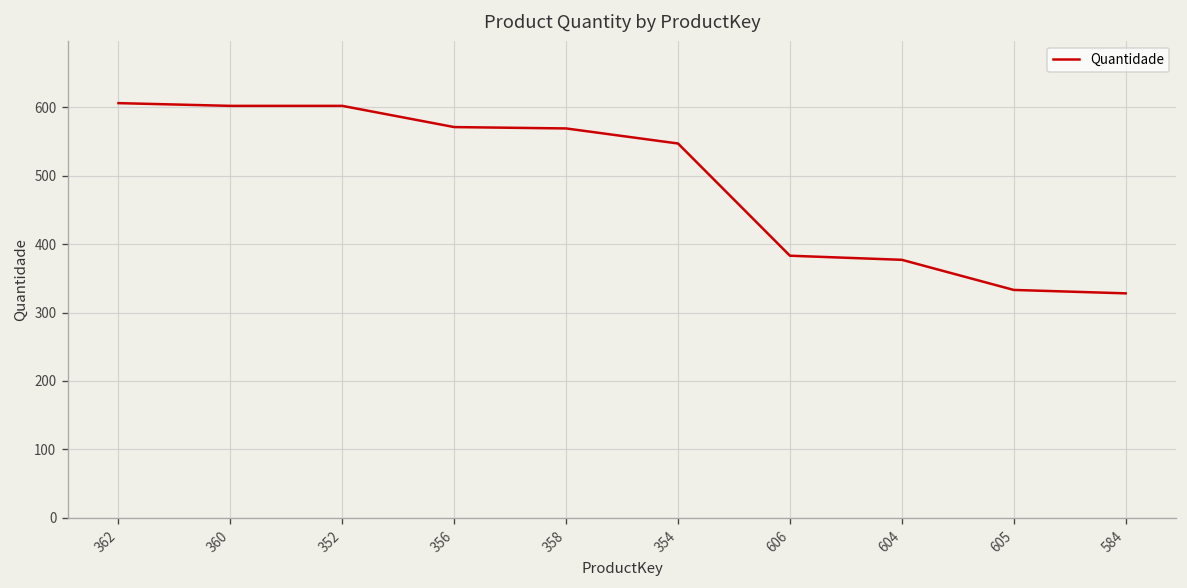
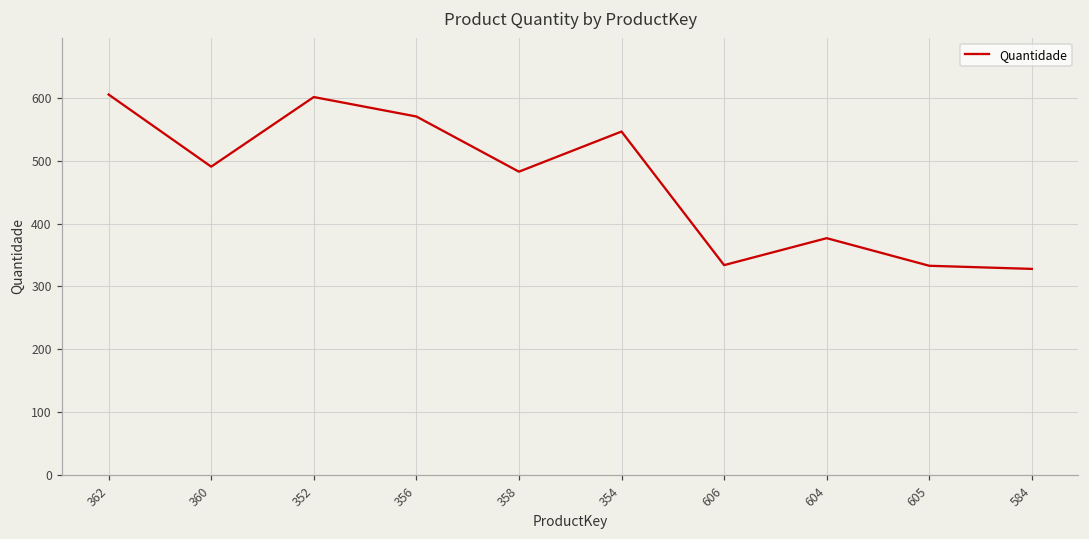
360: 600 -> 490
358: 570 -> 480
606: 380 -> 330
